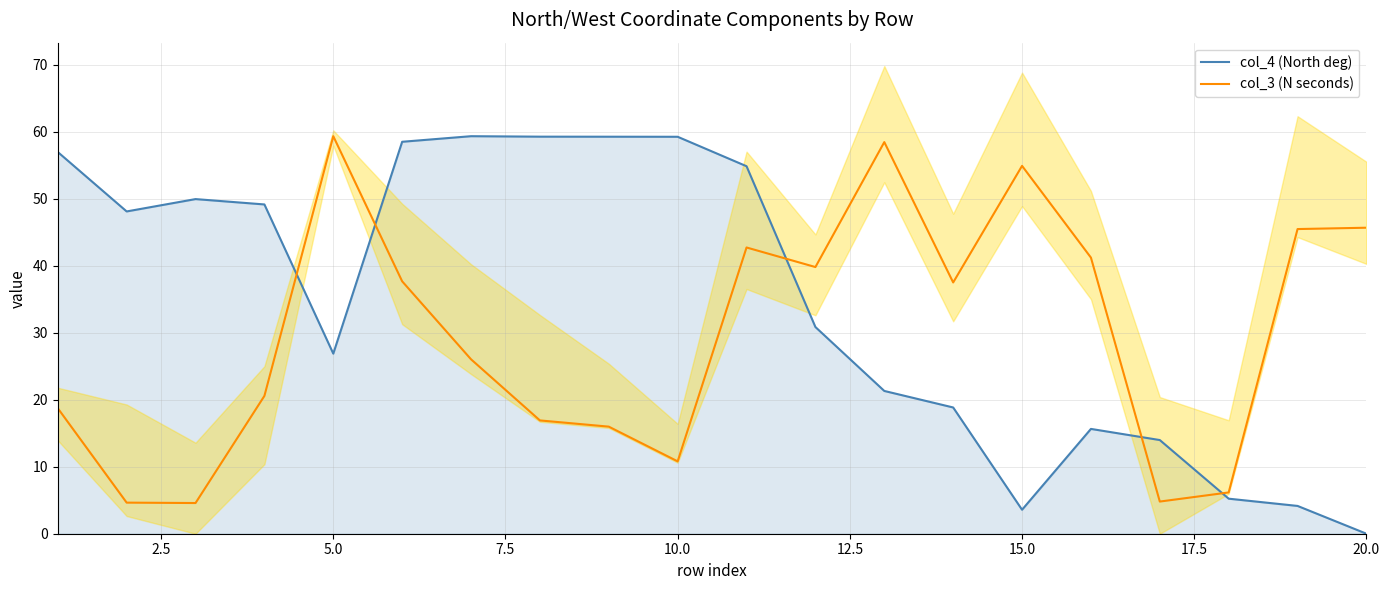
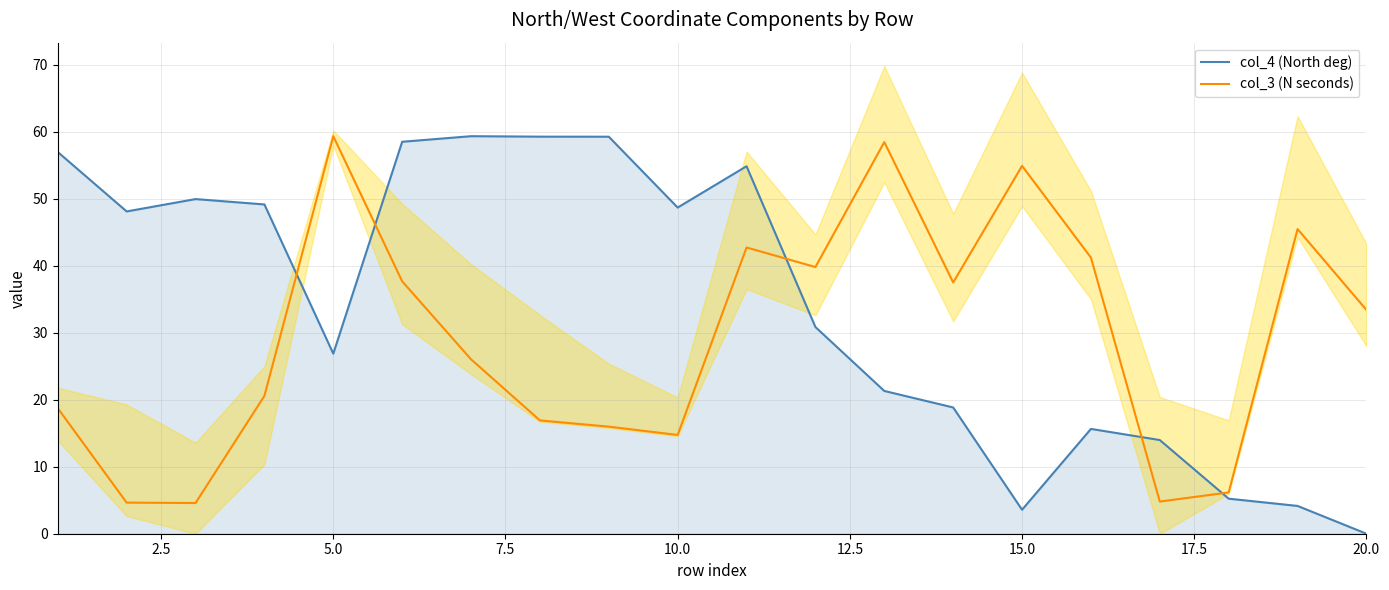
col_4 (North deg), 10.0: 59 -> 49
col_3 (N seconds), 10.0: 11 -> 15
col_3 (N seconds), 20.0: 46 -> 33
